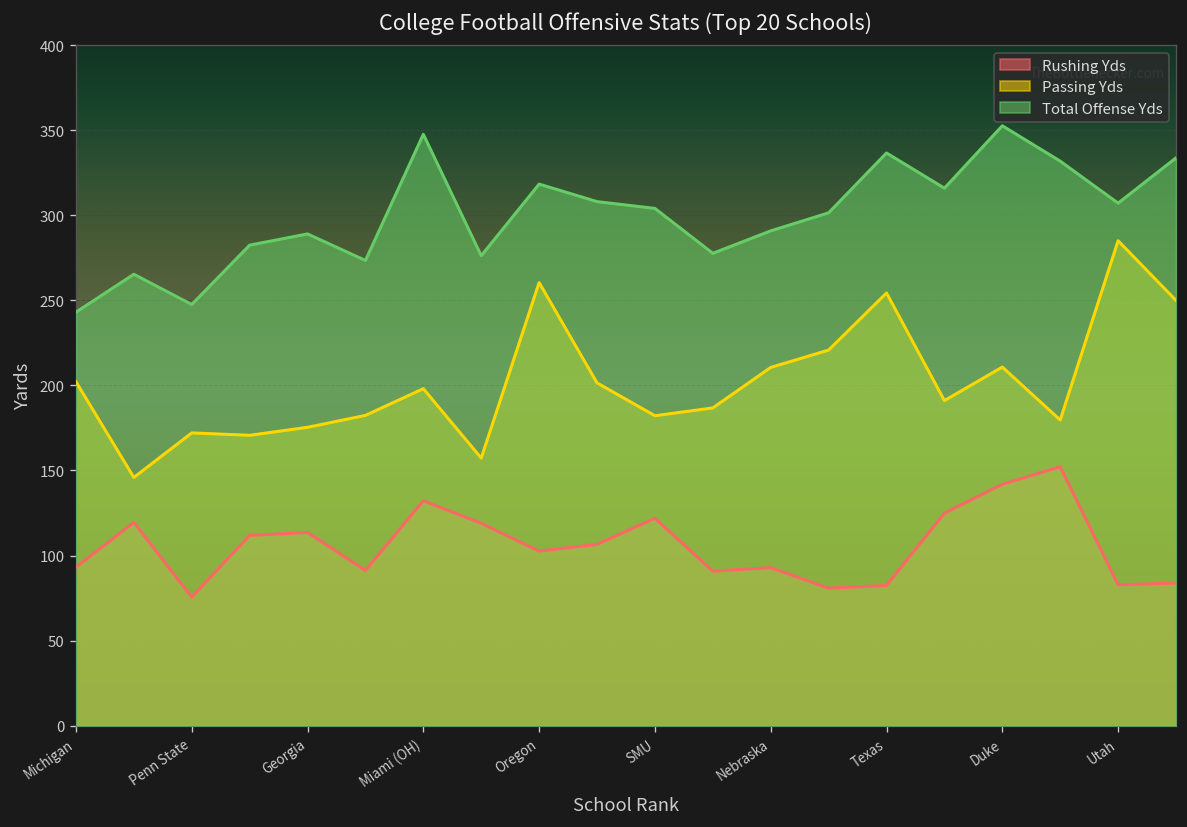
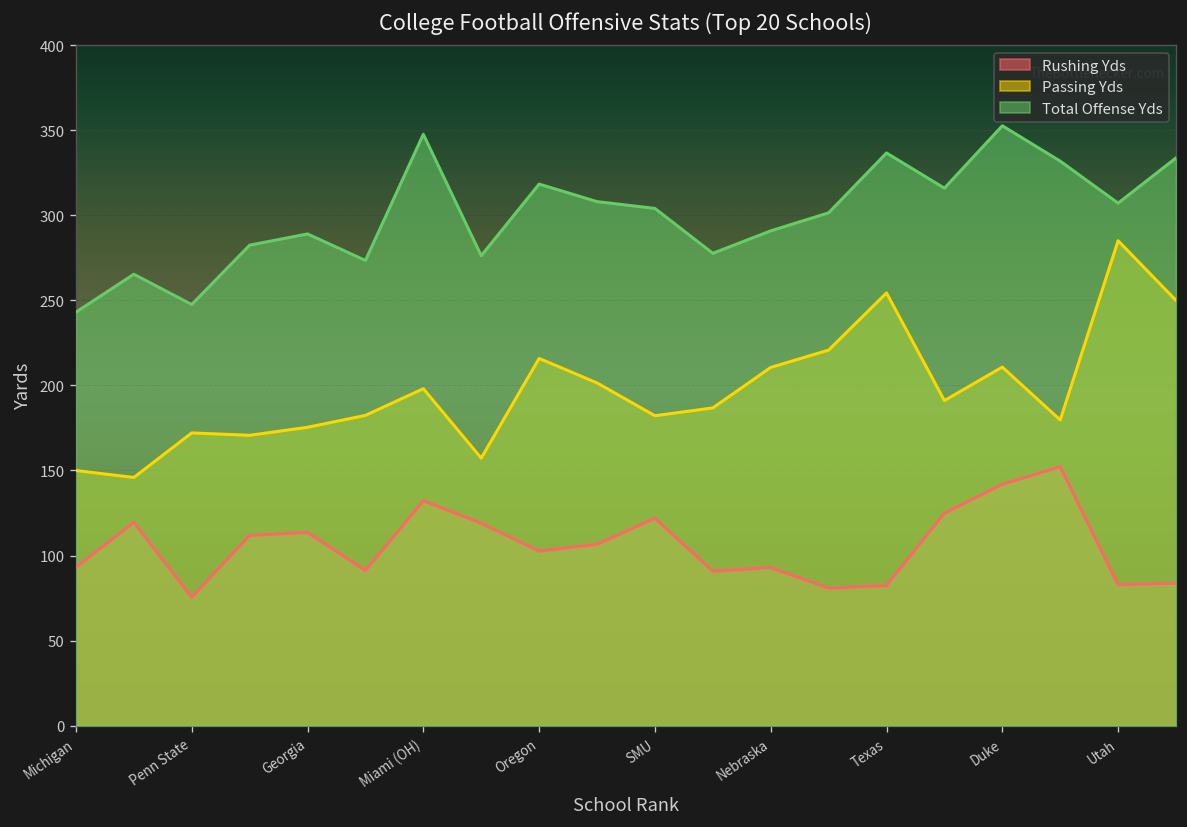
Passing Yds, Michigan: 202 -> 150
Passing Yds, Oregon: 261 -> 216
